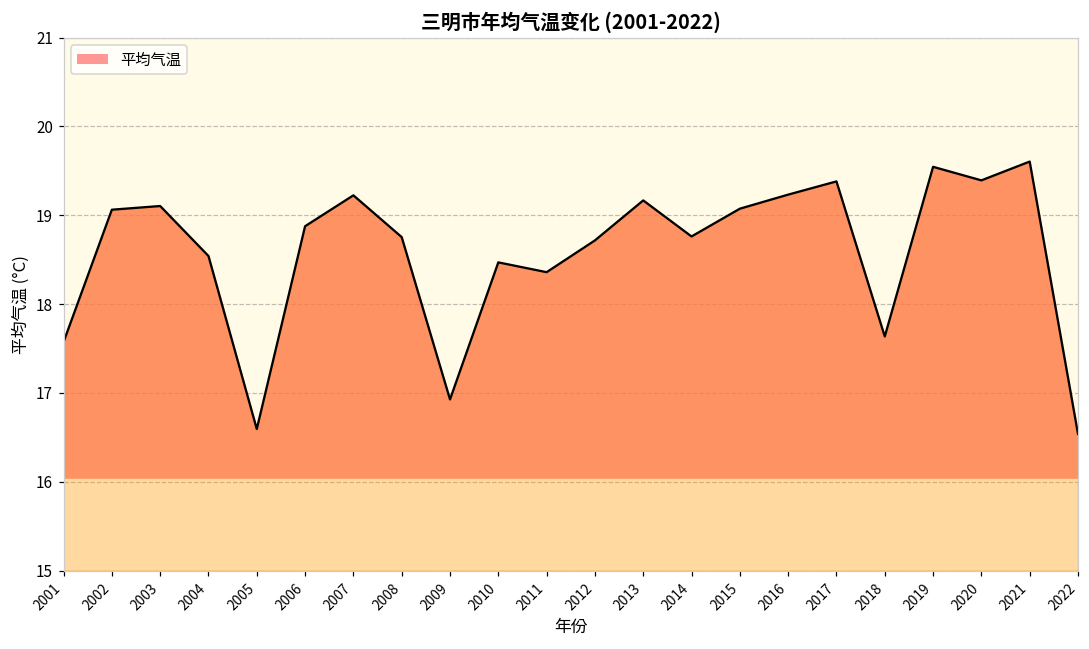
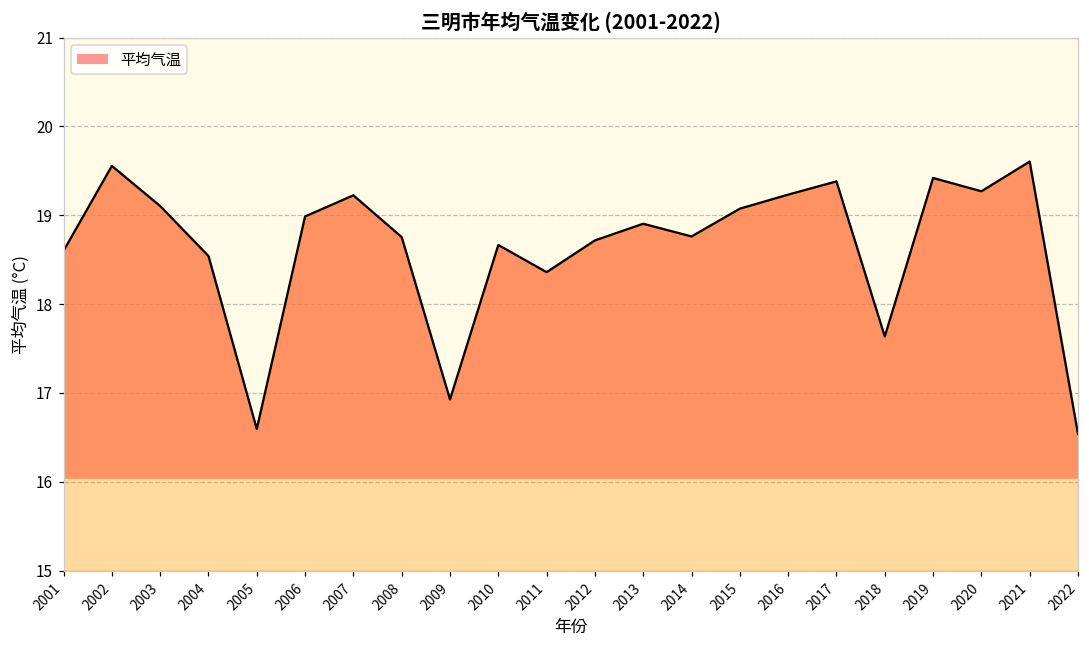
2001: 17.6 -> 18.6
2002: 19.1 -> 19.6
2006: 18.9 -> 19.0
2010: 18.5 -> 18.7
2013: 19.2 -> 18.9
2019: 19.5 -> 19.4
2020: 19.4 -> 19.3
